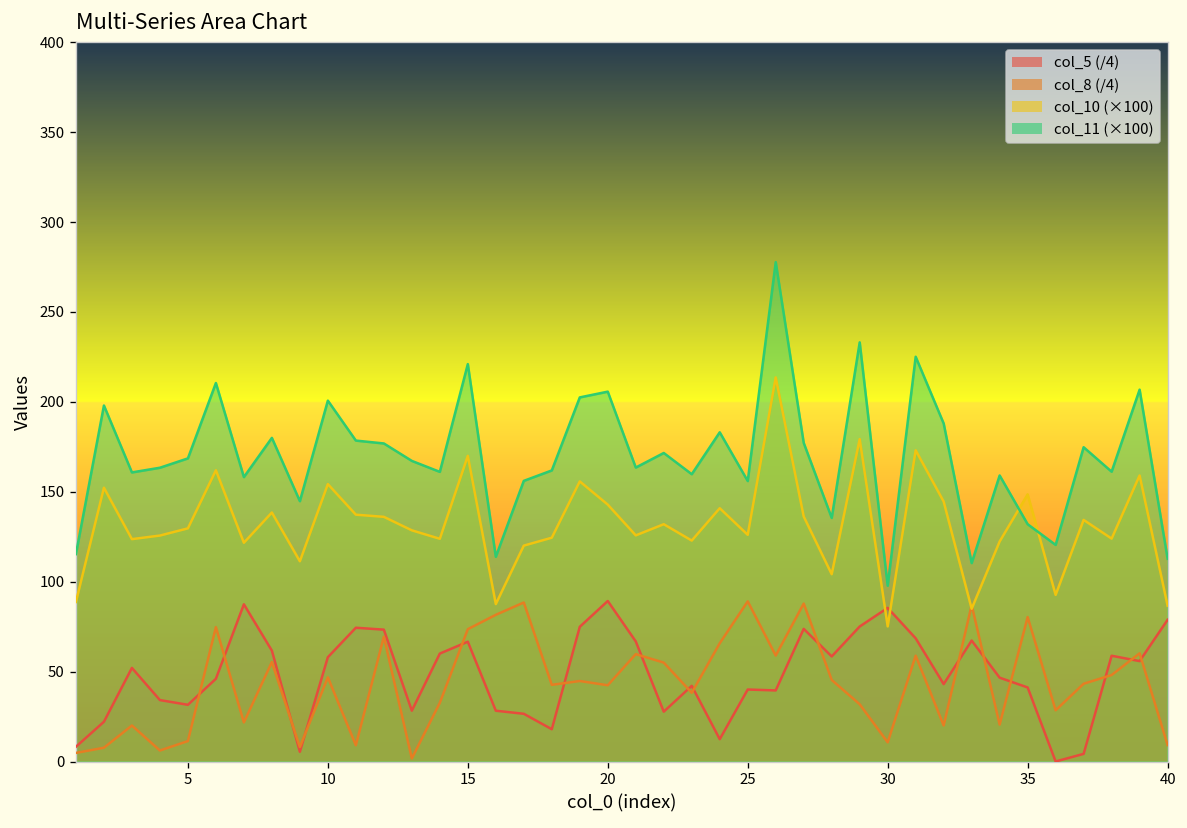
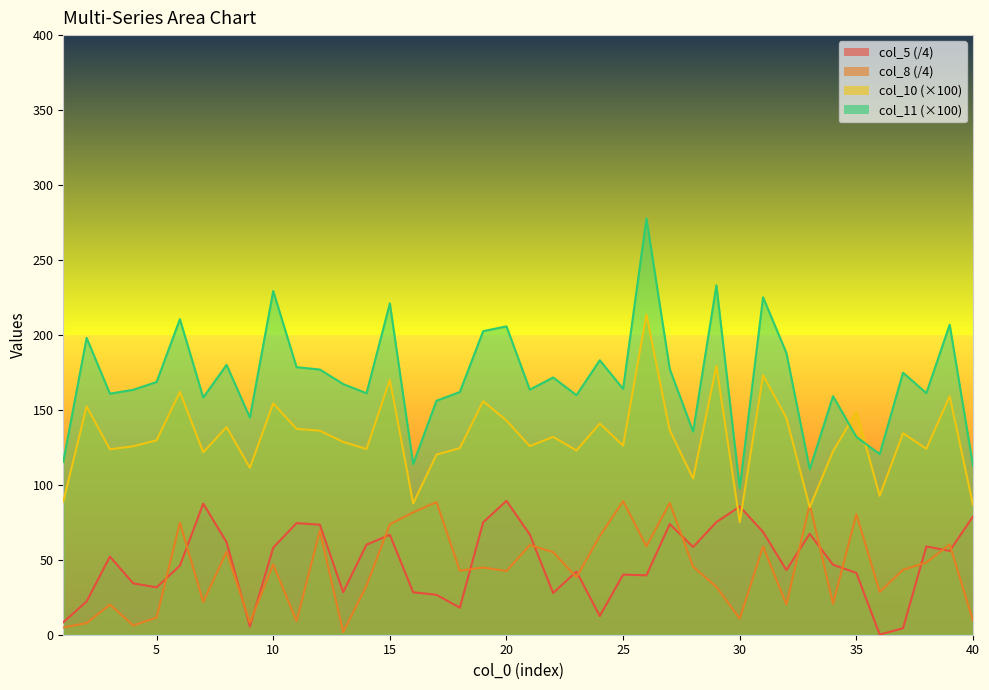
col_11 (×100), 10: 201 -> 229
col_11 (×100), 25: 156 -> 164
